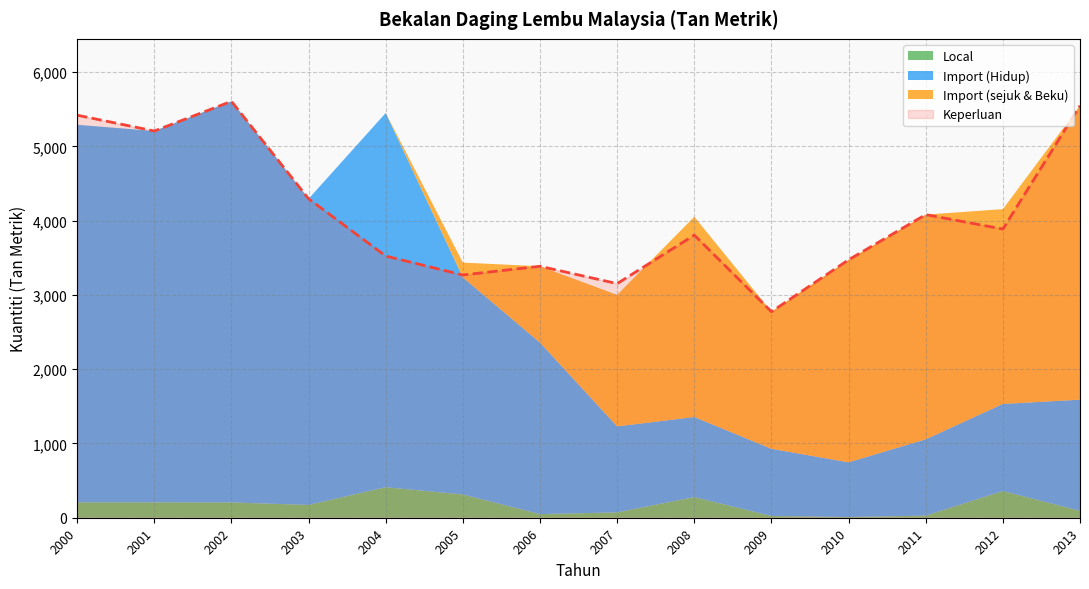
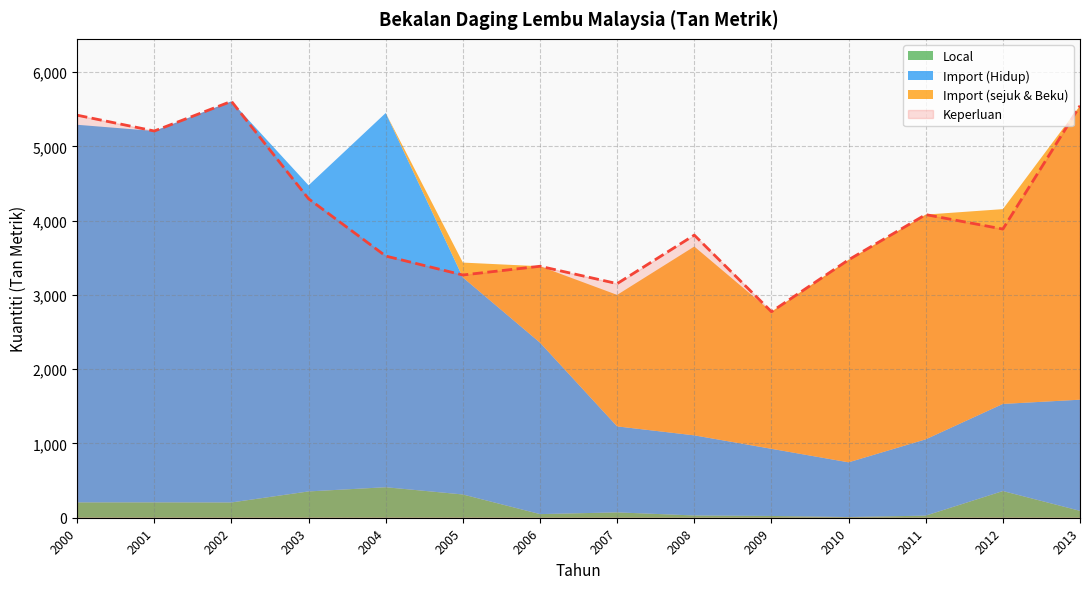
Local, 2003: 200 -> 400
Local, 2008: 300 -> 0
Import (sejuk & Beku), 2008: 2,700 -> 2,500
